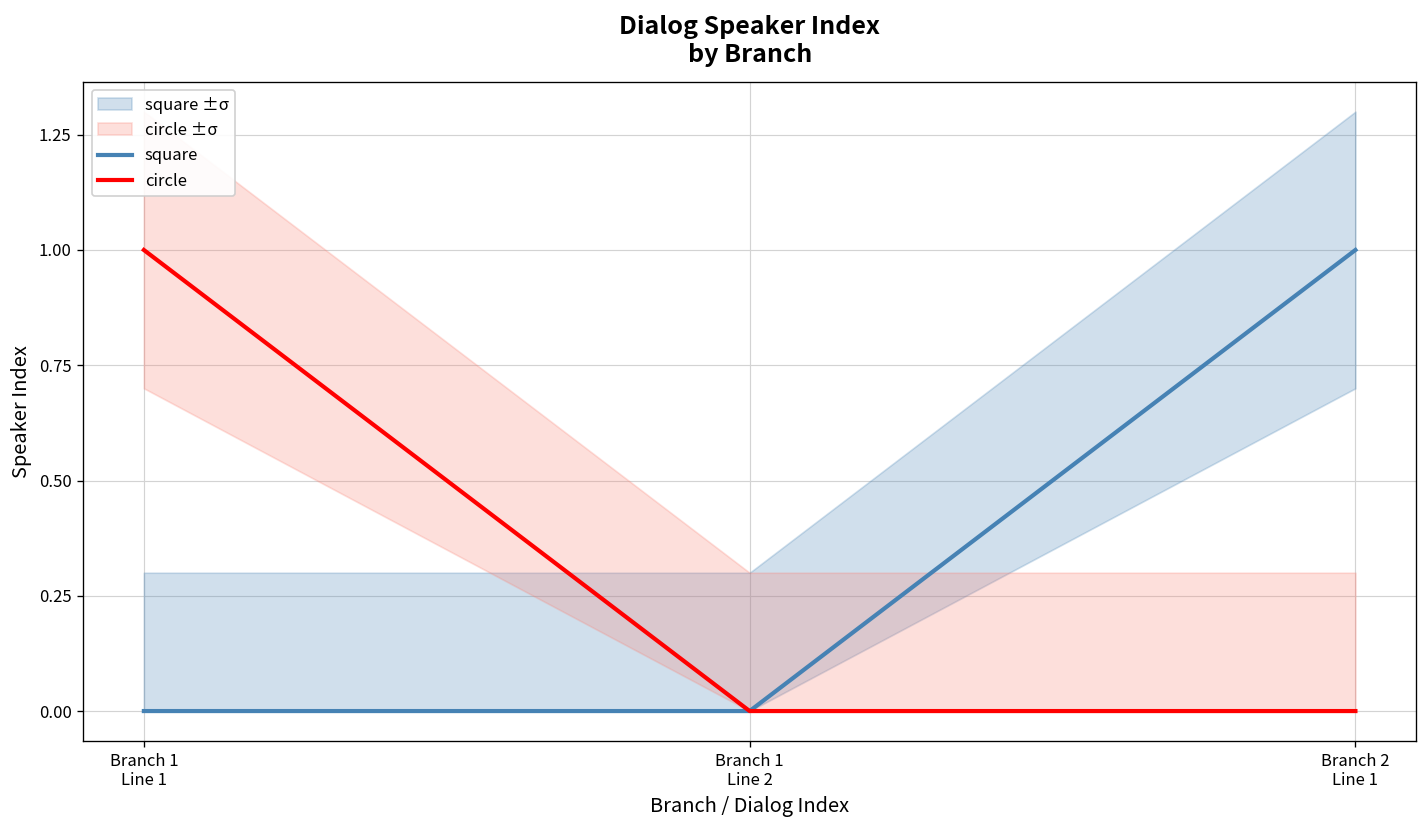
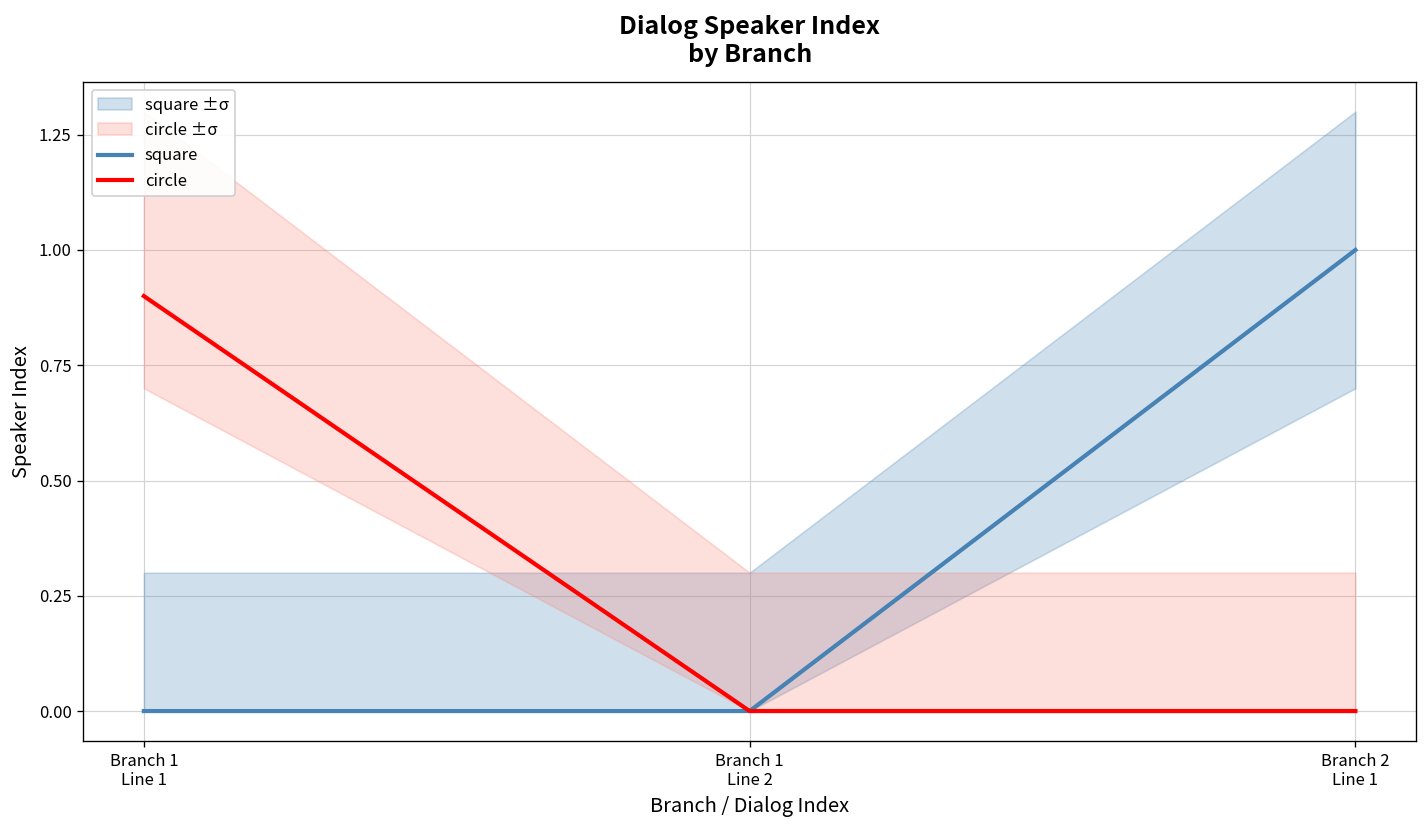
circle, Branch 1 Line 1: 1.0 -> 0.9
